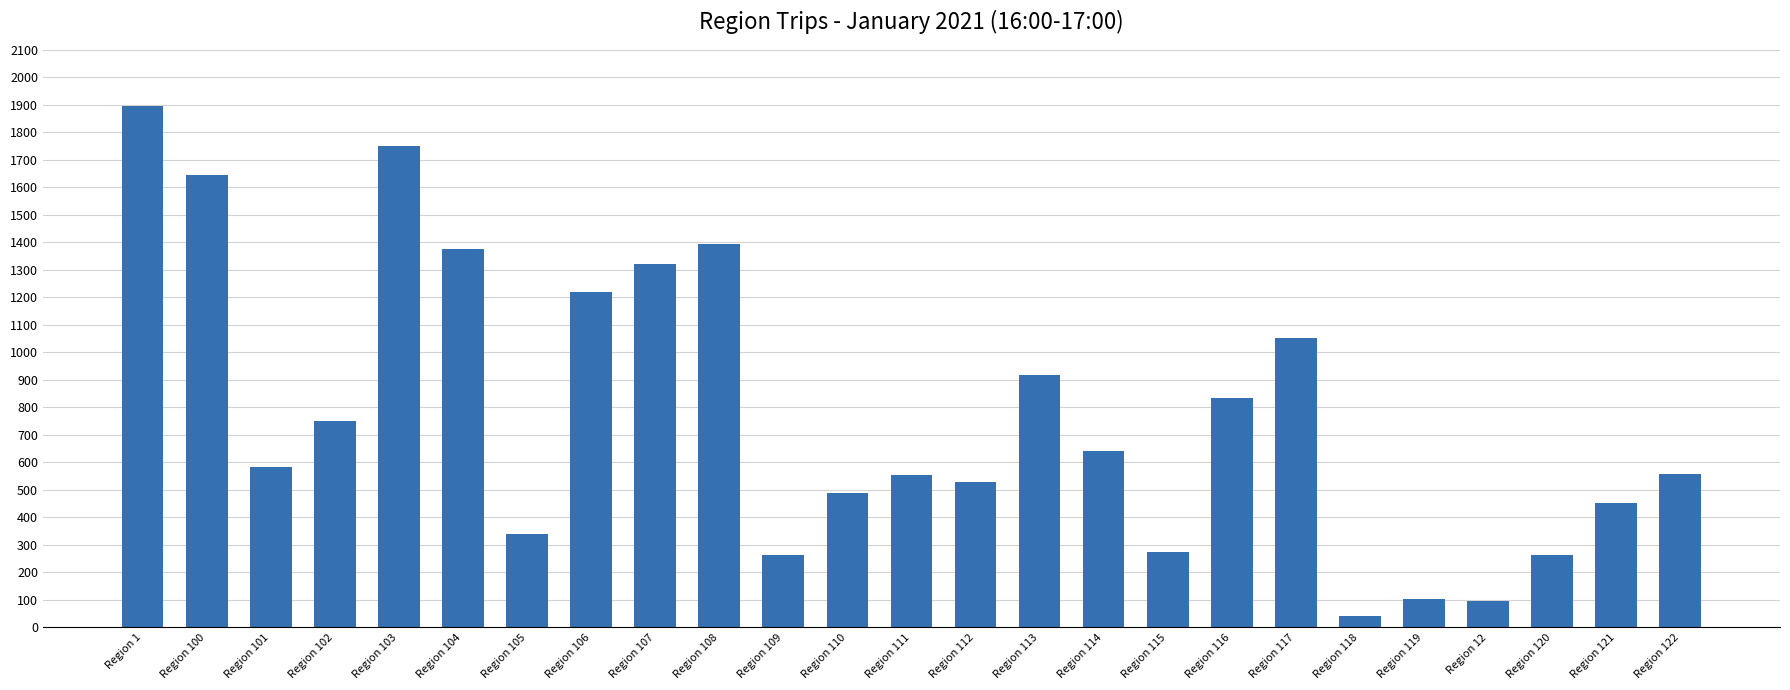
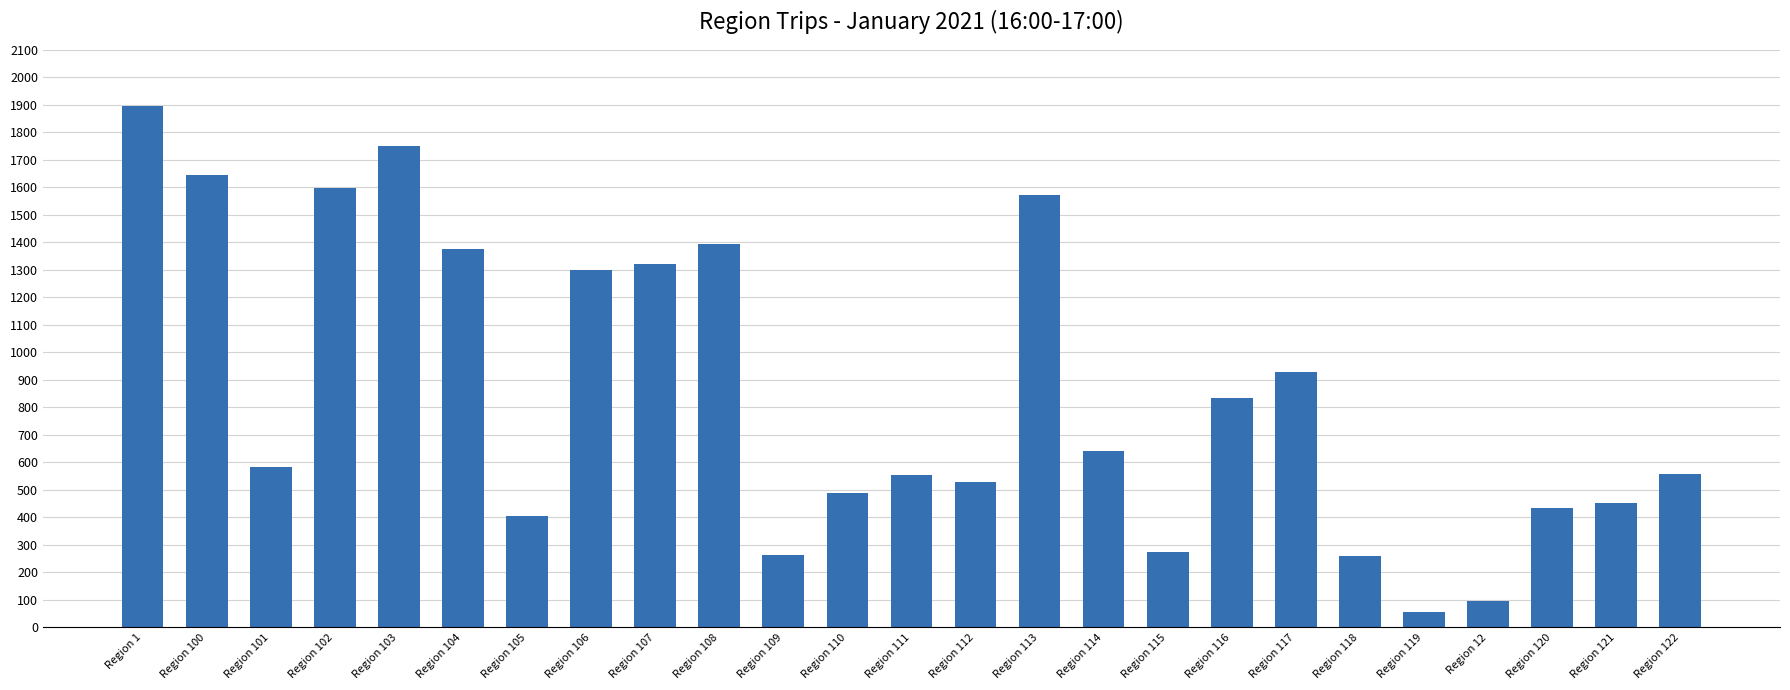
Region 102: 750 -> 1600
Region 105: 340 -> 400
Region 106: 1220 -> 1300
Region 113: 920 -> 1570
Region 117: 1050 -> 930
Region 118: 40 -> 260
Region 119: 100 -> 60
Region 120: 260 -> 430
